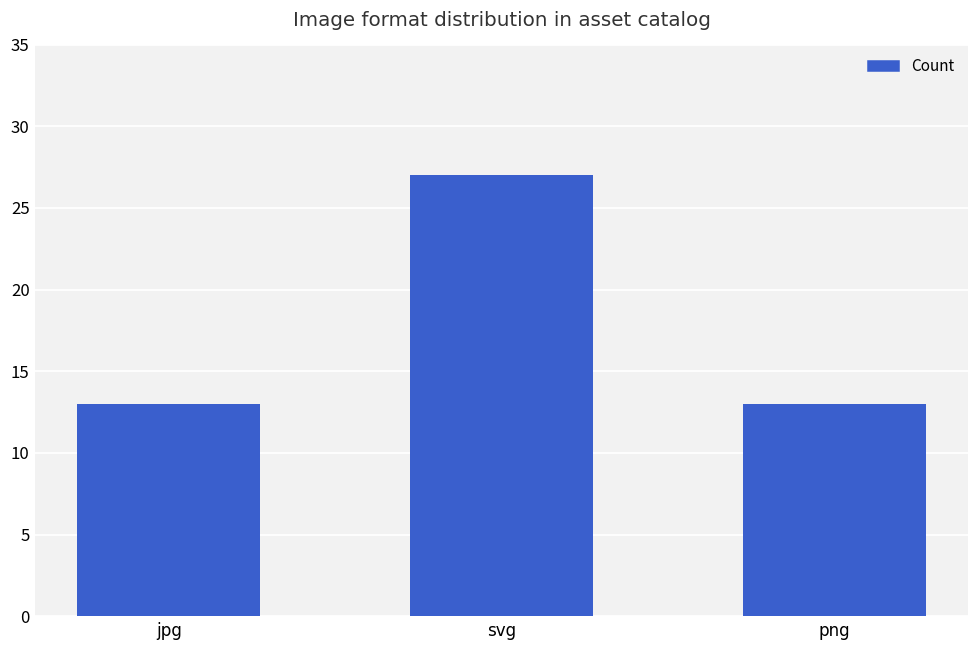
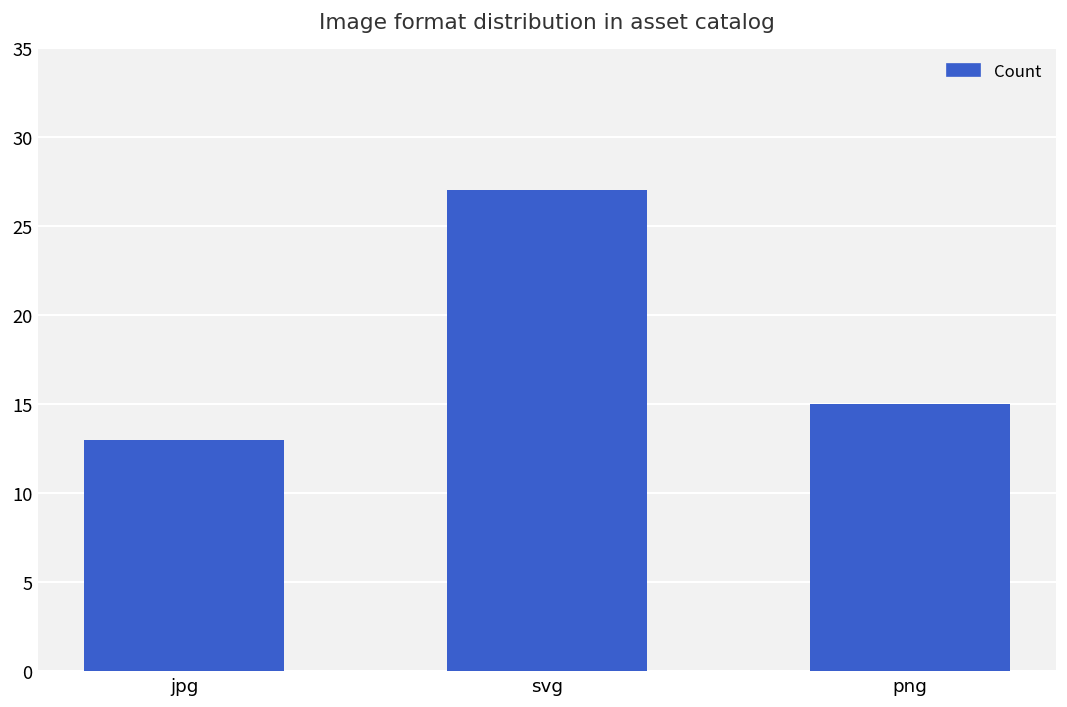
png: 13 -> 15
